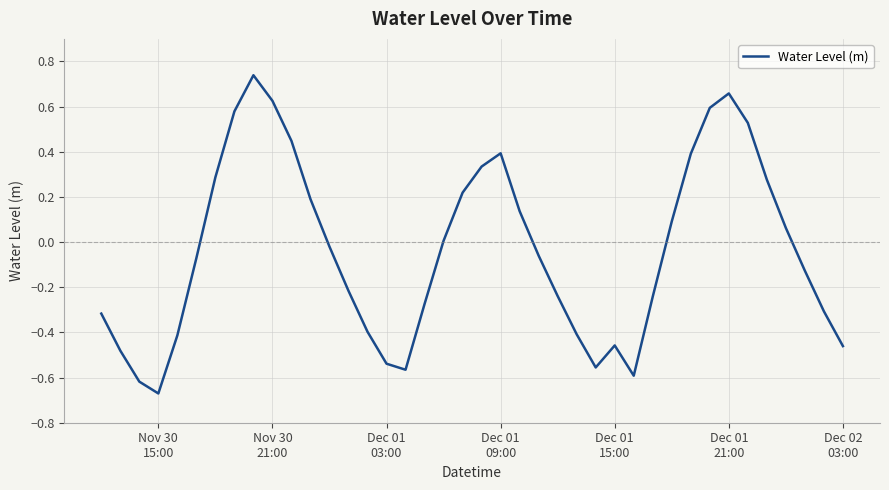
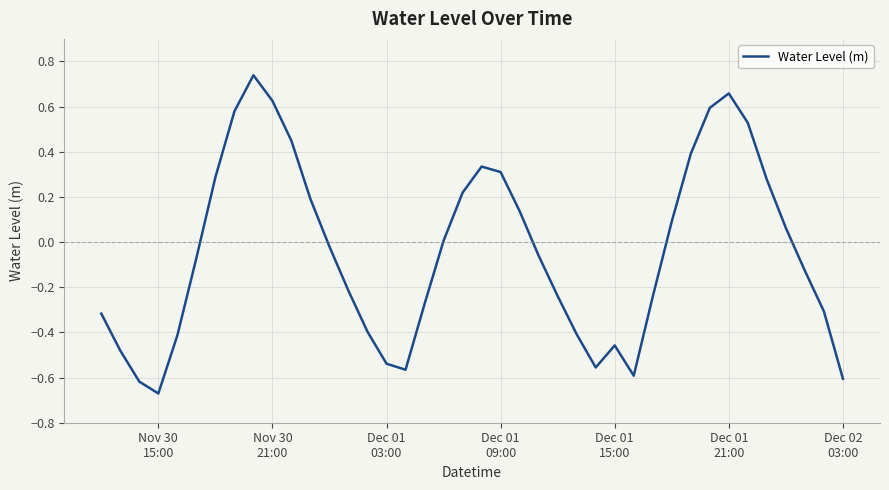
Dec 01 09:00: 0.39 -> 0.31
Dec 02 03:00: -0.46 -> -0.60
